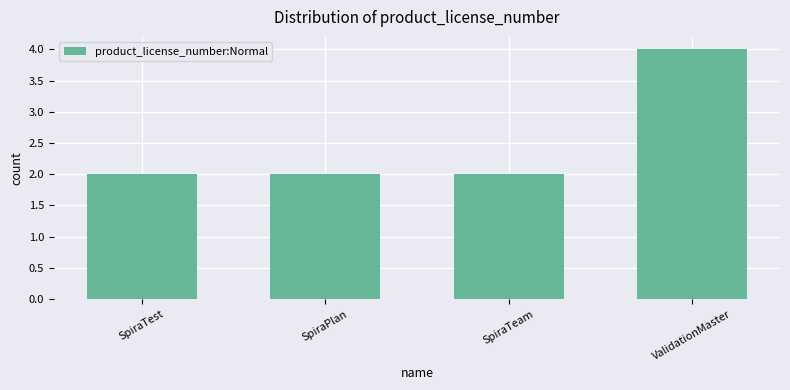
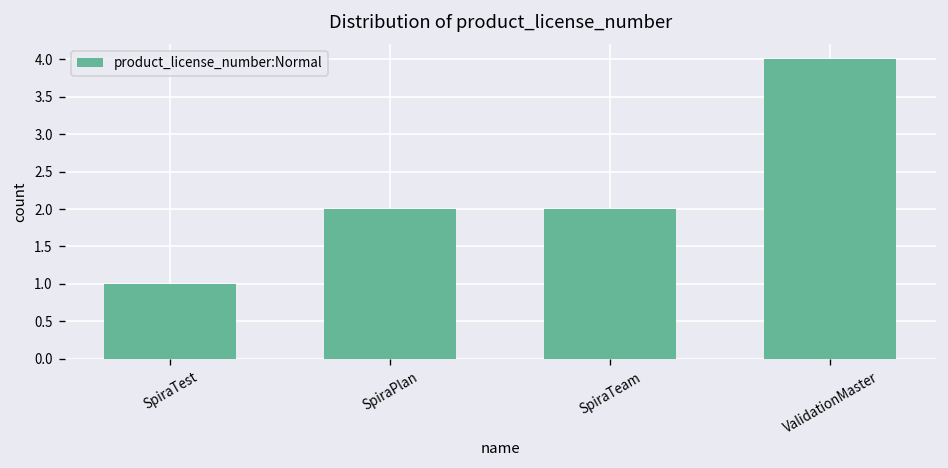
SpiraTest: 2 -> 1
